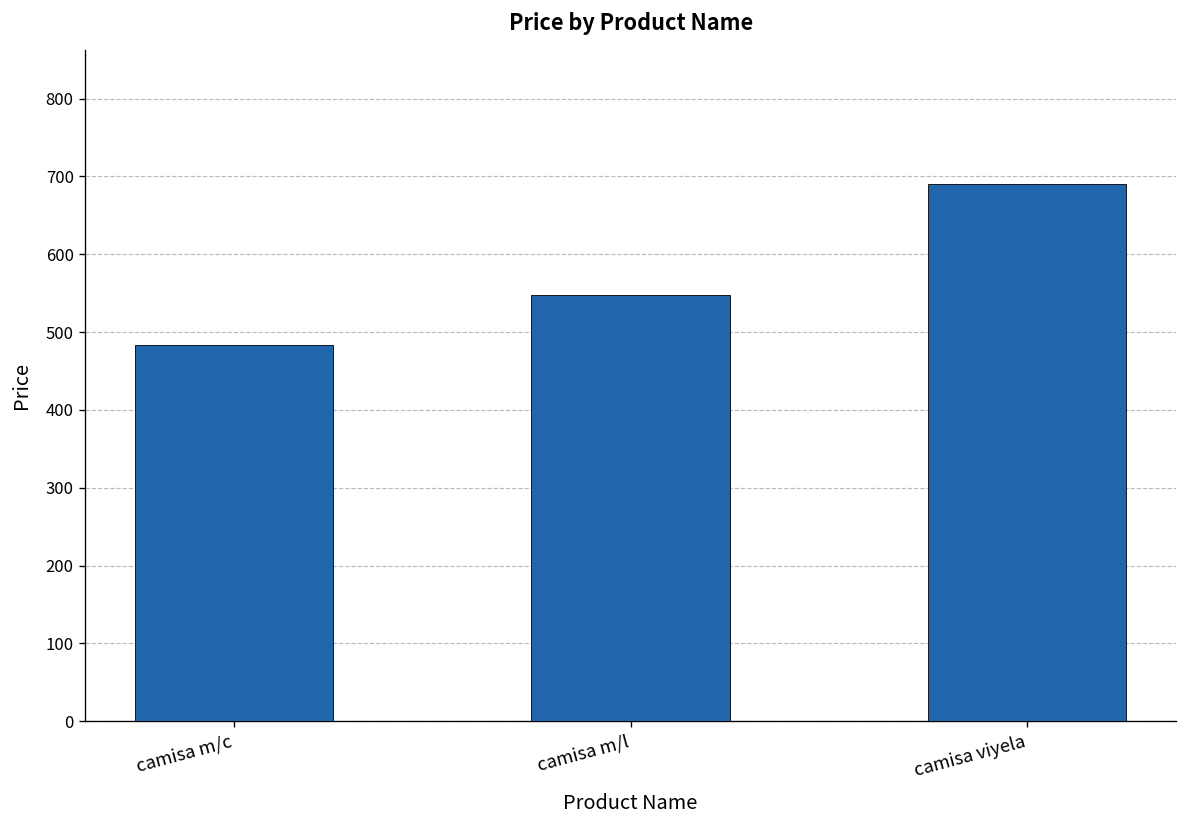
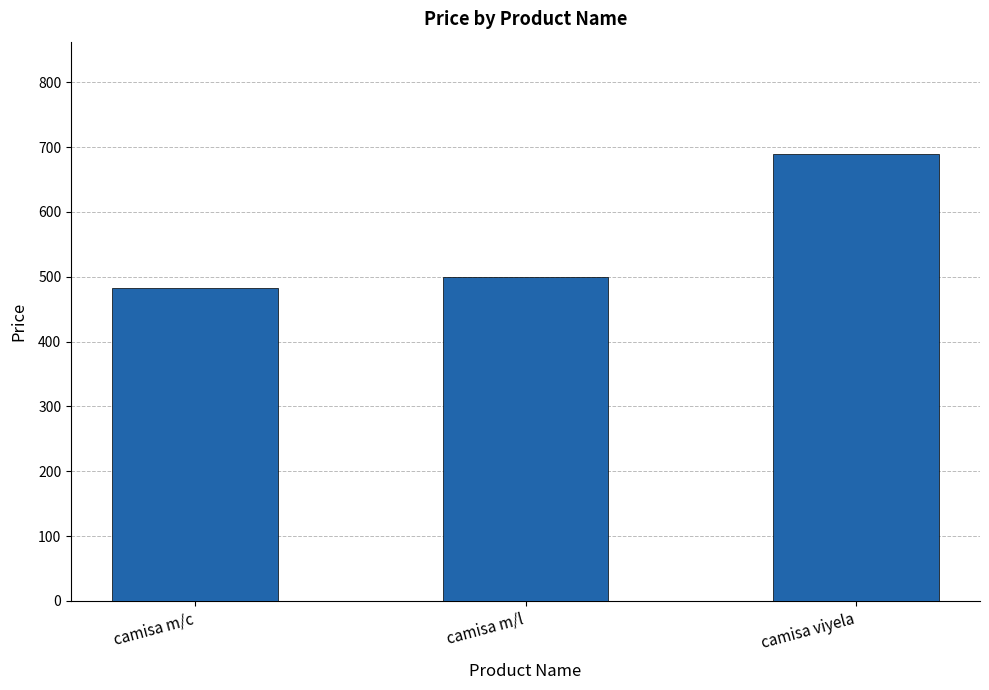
camisa m/l: 550 -> 500
